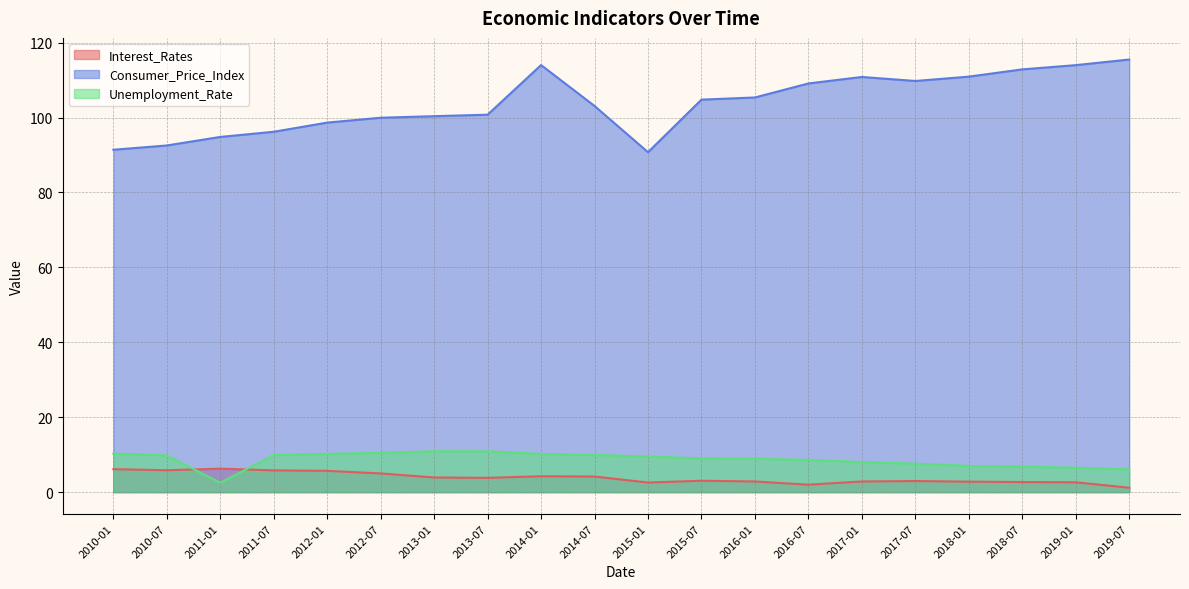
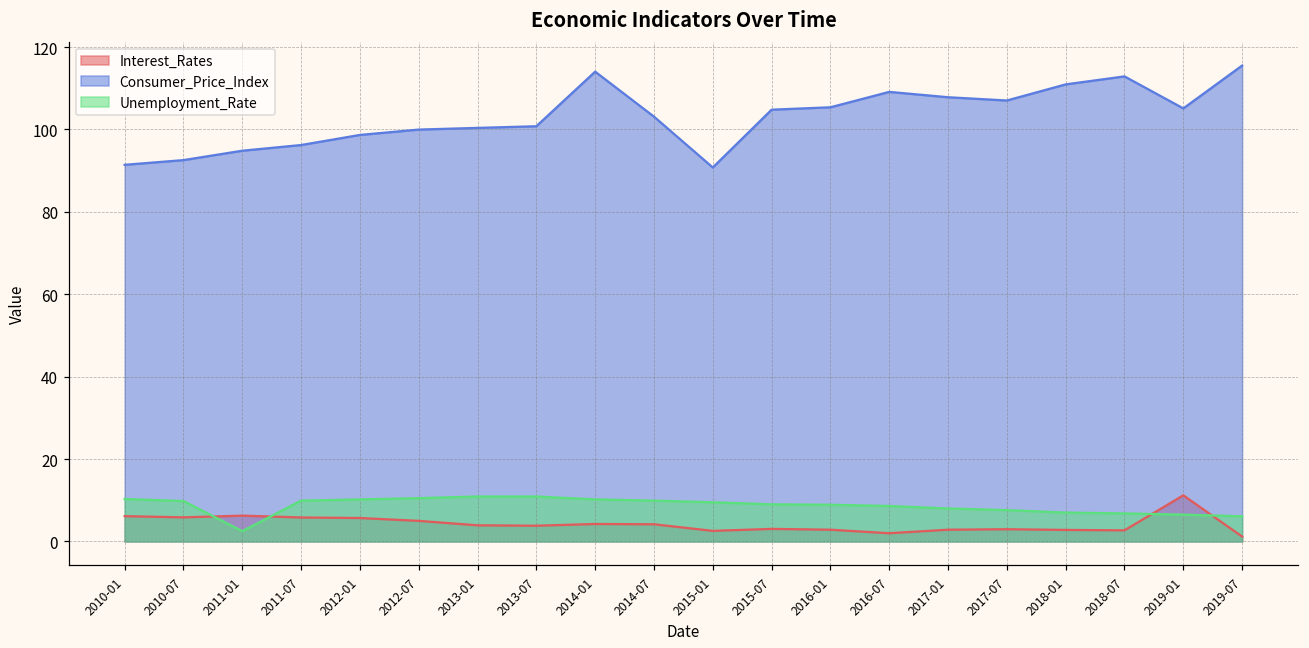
Consumer_Price_Index, 2017-01: 111 -> 108
Consumer_Price_Index, 2017-07: 110 -> 107
Interest_Rates, 2019-01: 3 -> 11
Consumer_Price_Index, 2019-01: 114 -> 105
